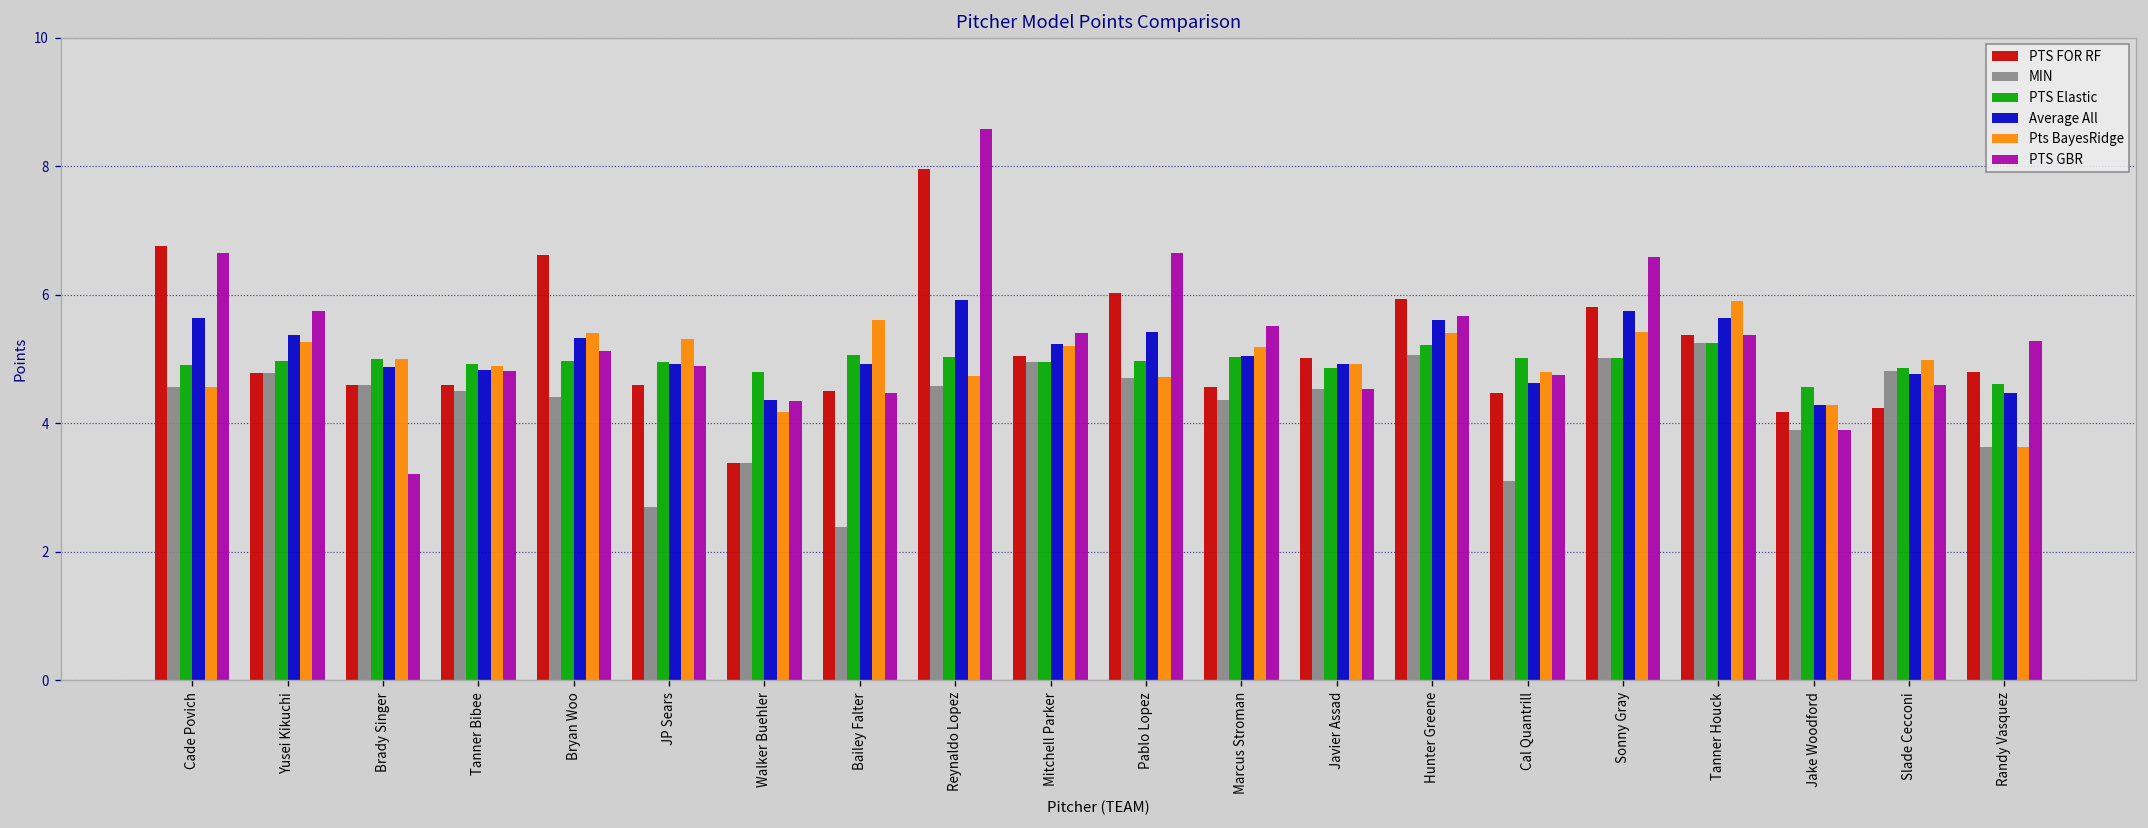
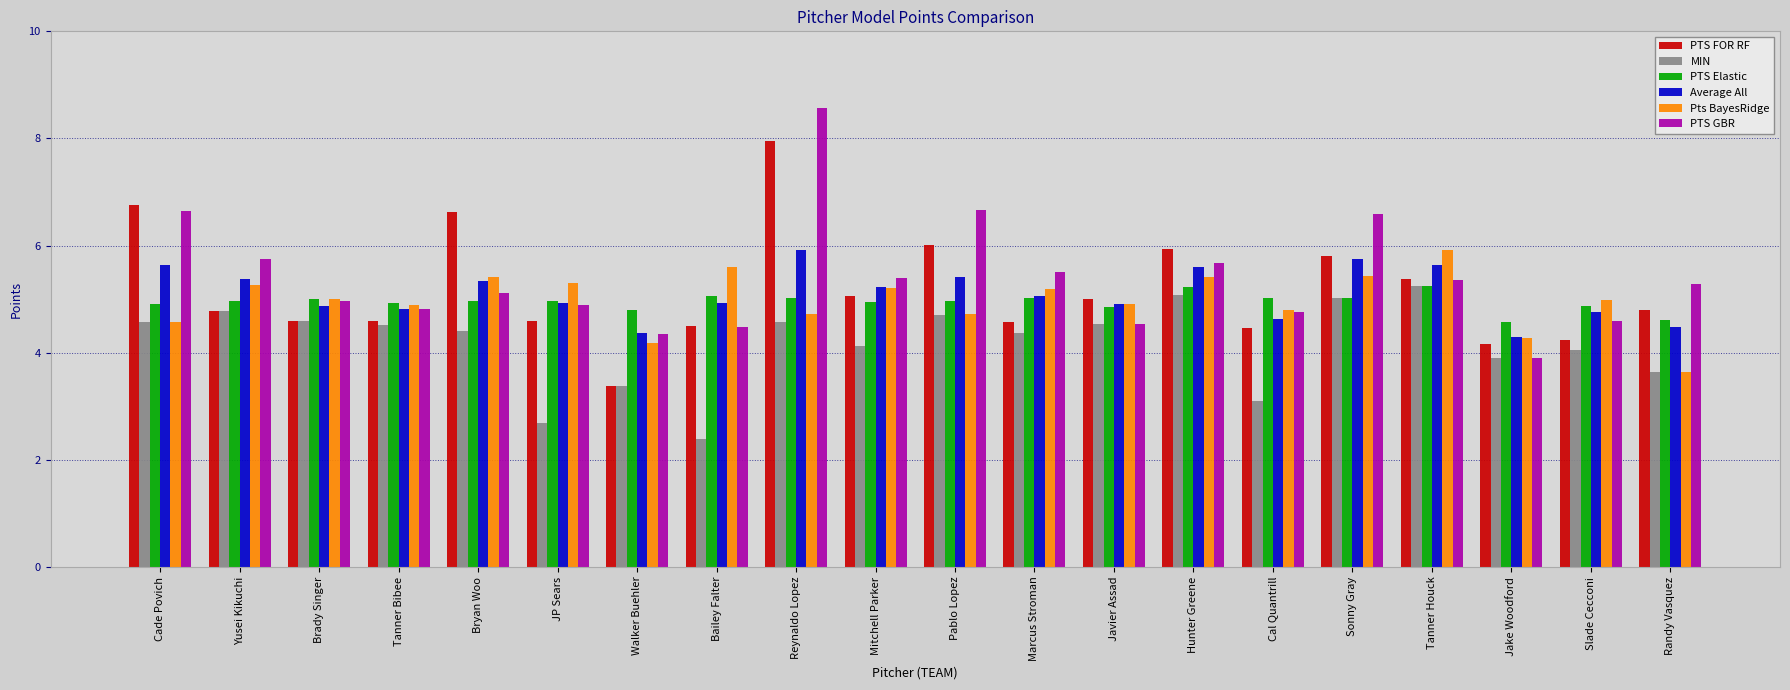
PTS GBR, Brady Singer: 3.2 -> 5.0
MIN, Mitchell Parker: 5.0 -> 4.1
MIN, Slade Cecconi: 4.8 -> 4.1
